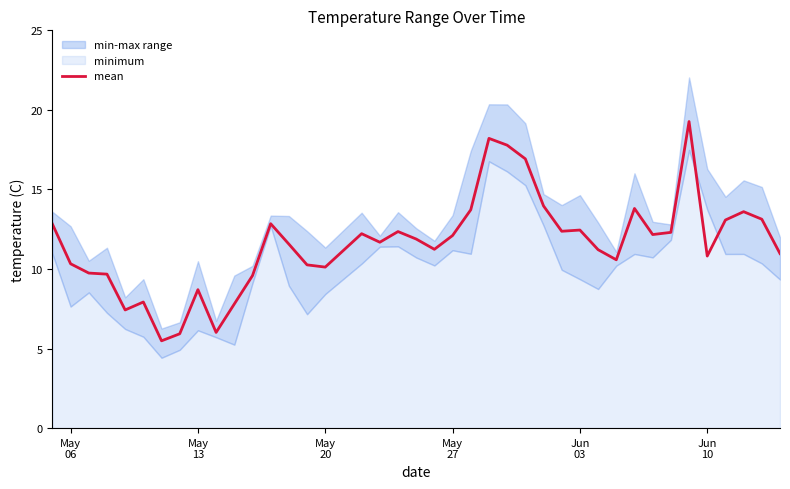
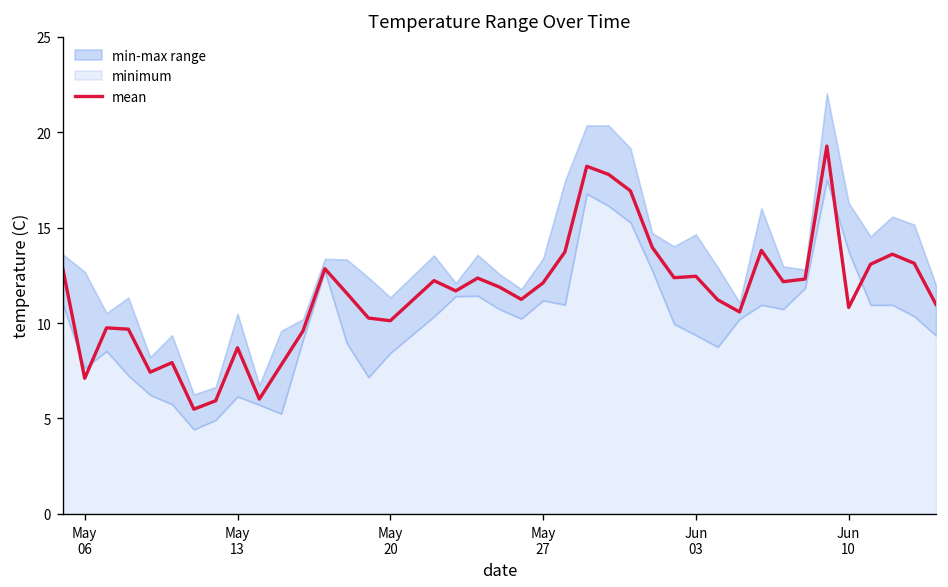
mean, May 06: 10.3 -> 7.1
